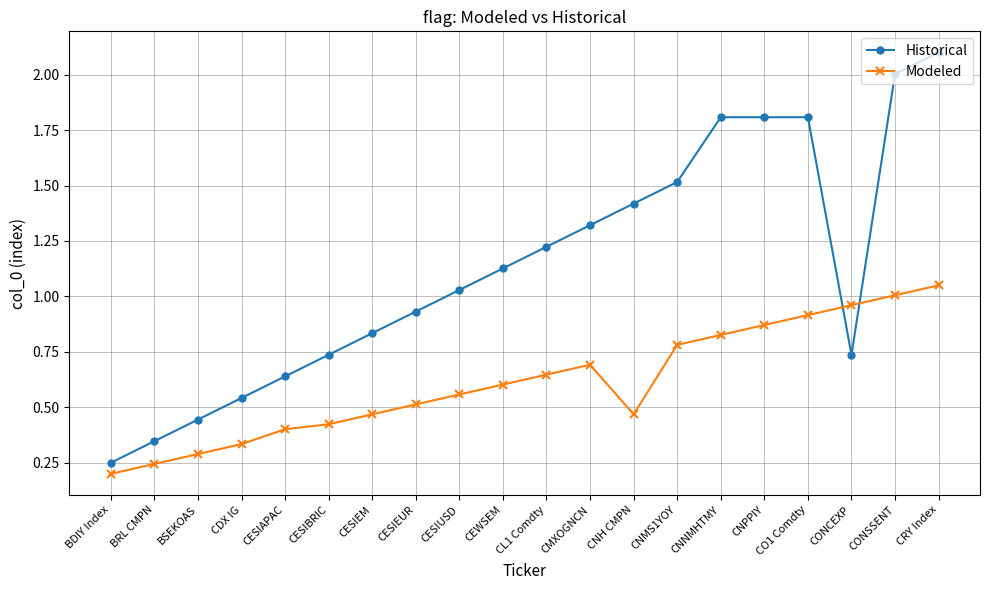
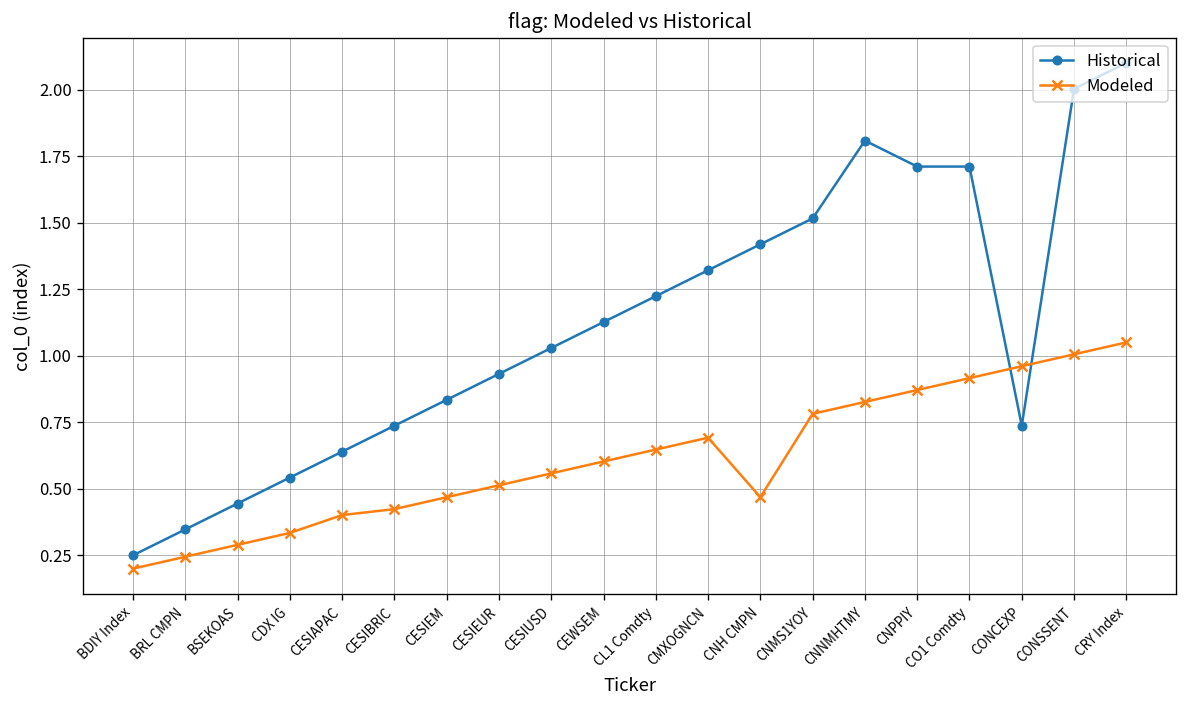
Historical, CNPPIY: 1.81 -> 1.71
Historical, CO1 Comdty: 1.81 -> 1.71
